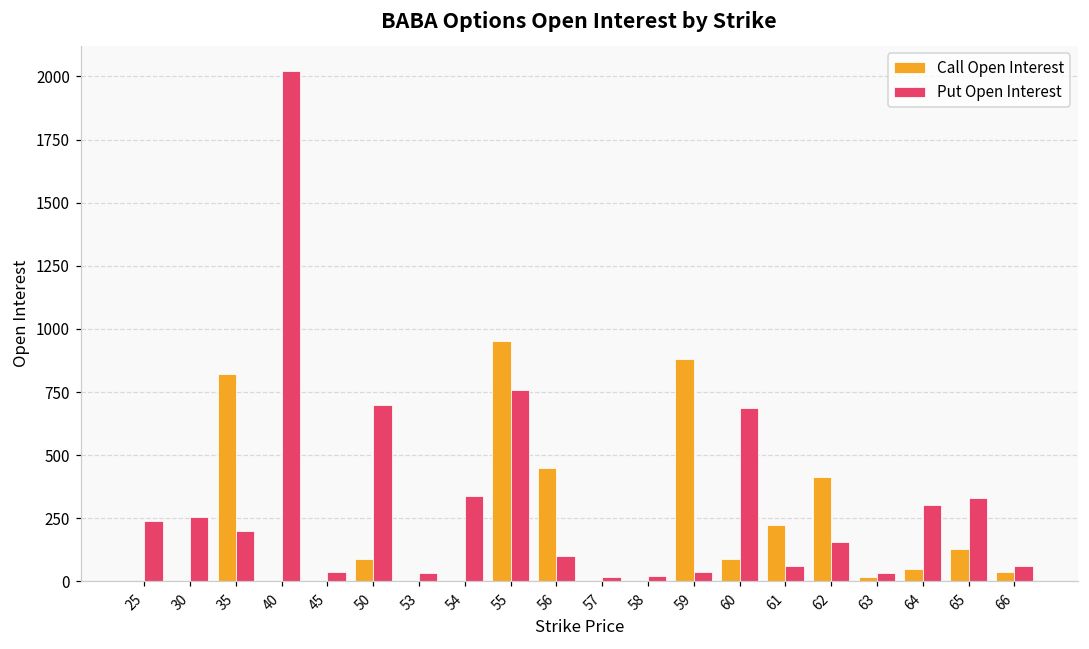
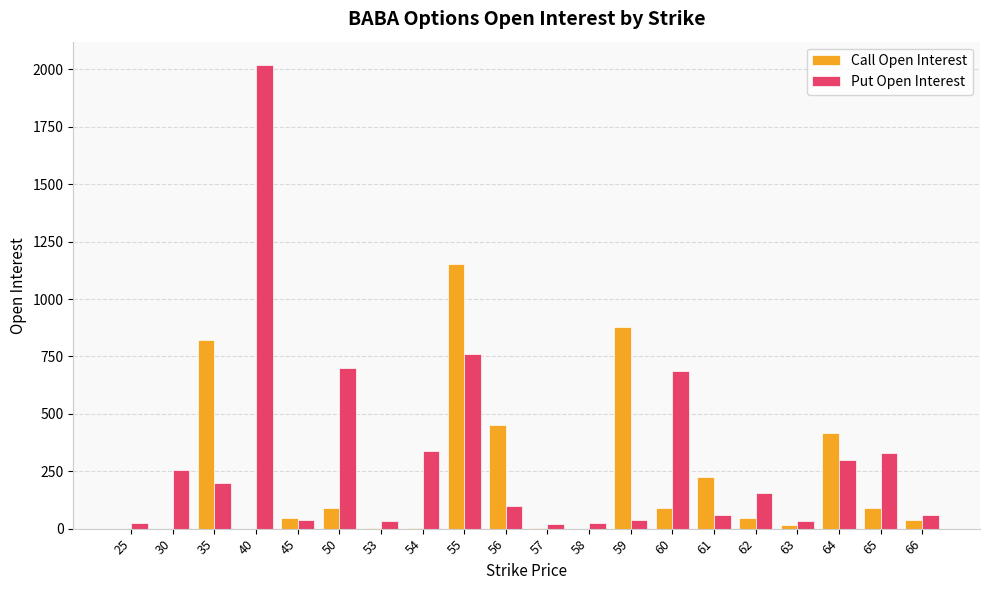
Put Open Interest, 25: 240 -> 20
Call Open Interest, 45: 0 -> 50
Call Open Interest, 55: 950 -> 1150
Call Open Interest, 62: 410 -> 50
Call Open Interest, 64: 50 -> 420
Call Open Interest, 65: 130 -> 90
